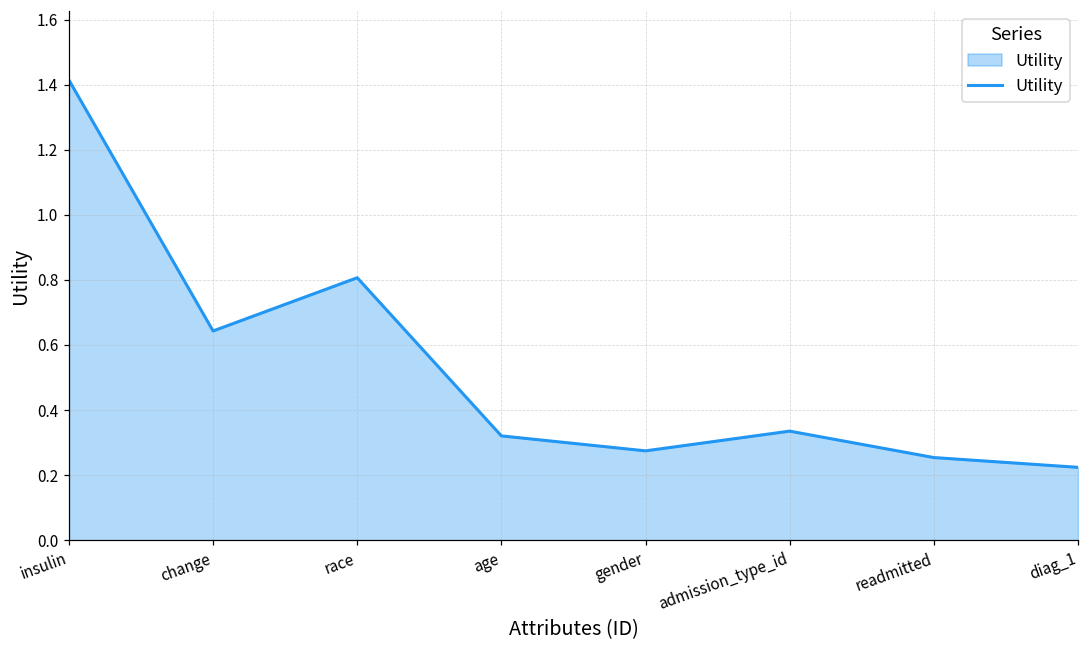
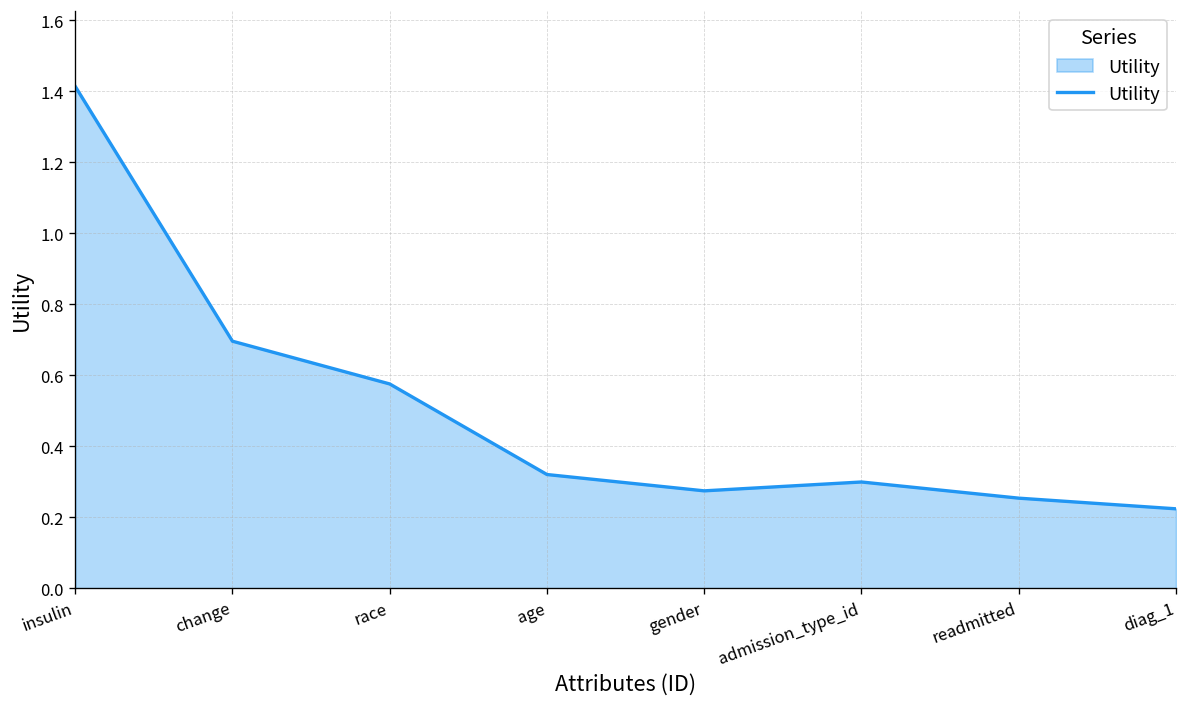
change: 0.64 -> 0.70
race: 0.81 -> 0.58
admission_type_id: 0.34 -> 0.30
